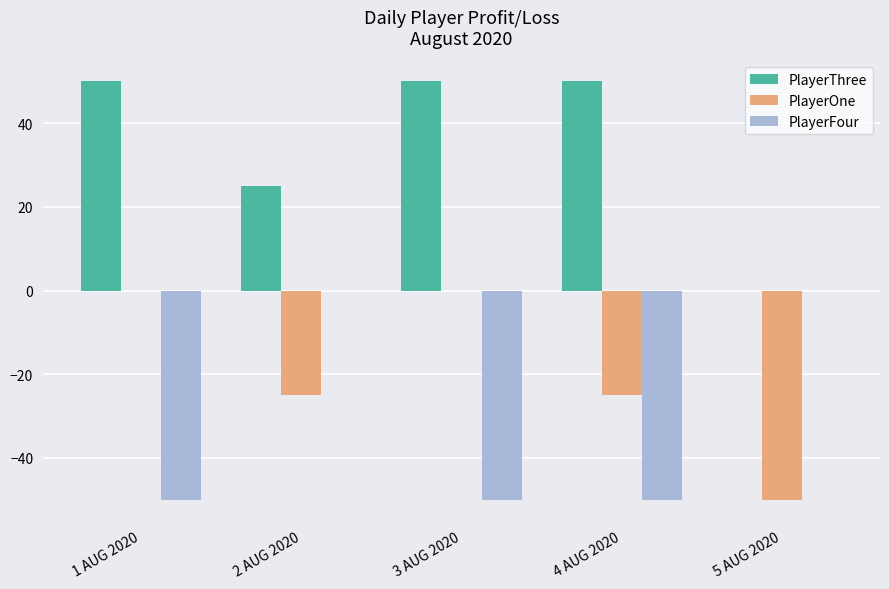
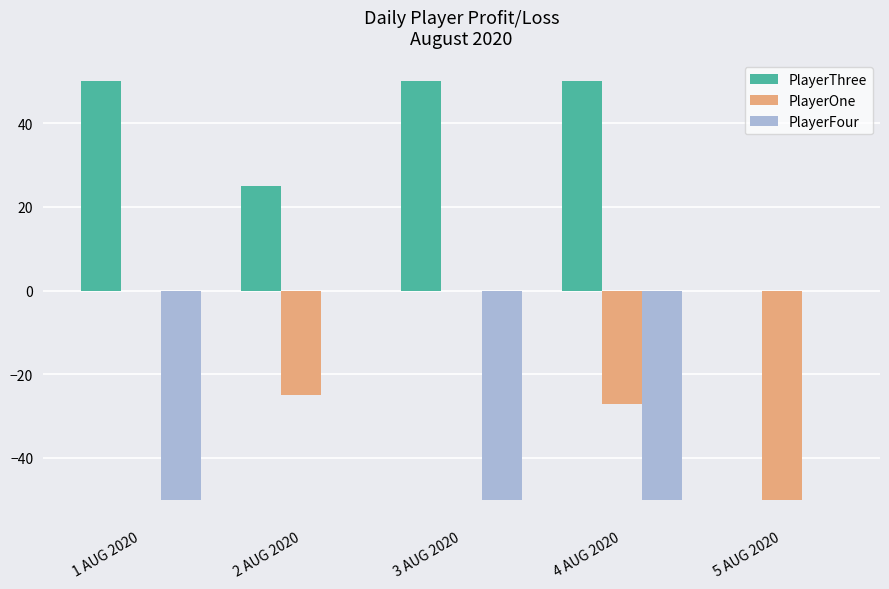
PlayerOne, 4 AUG 2020: -25 -> -27
